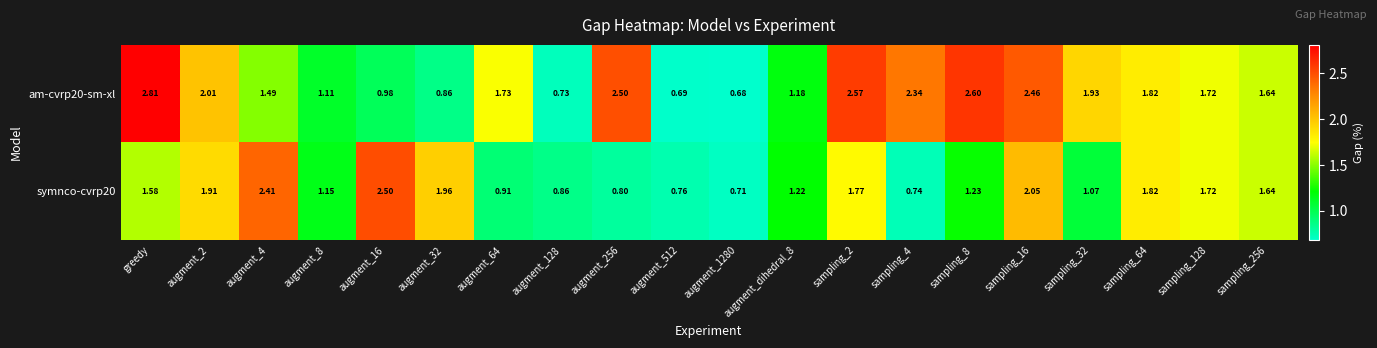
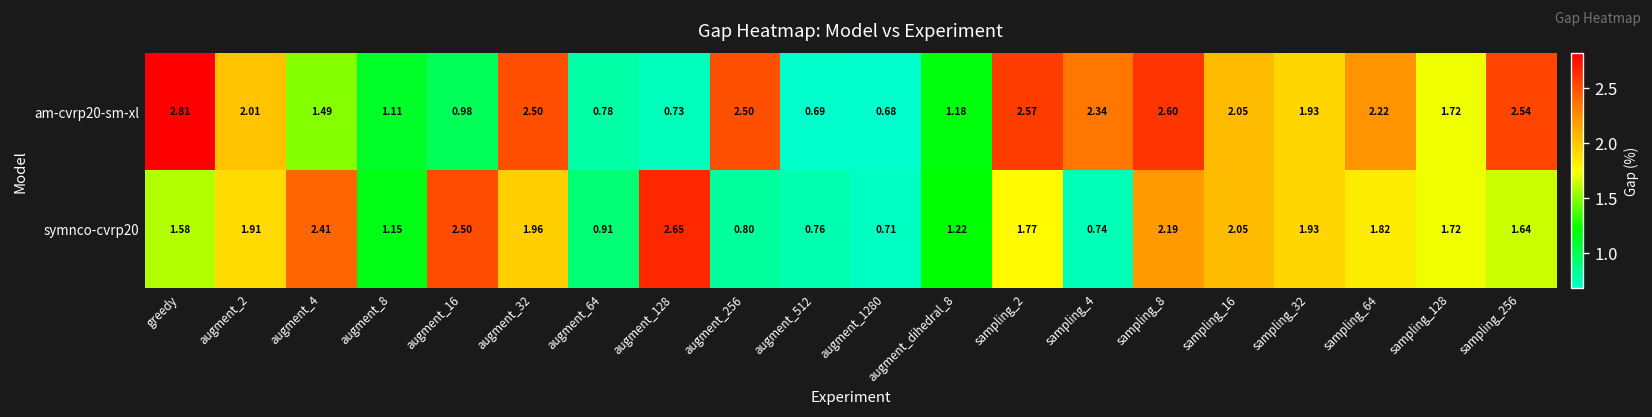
am-cvrp20-sm-xl, augment_32: 0.86 -> 2.50
am-cvrp20-sm-xl, augment_64: 1.73 -> 0.78
am-cvrp20-sm-xl, sampling_16: 2.46 -> 2.05
am-cvrp20-sm-xl, sampling_64: 1.82 -> 2.22
am-cvrp20-sm-xl, sampling_256: 1.64 -> 2.54
symnco-cvrp20, augment_128: 0.86 -> 2.65
symnco-cvrp20, sampling_8: 1.23 -> 2.19
symnco-cvrp20, sampling_32: 1.07 -> 1.93
